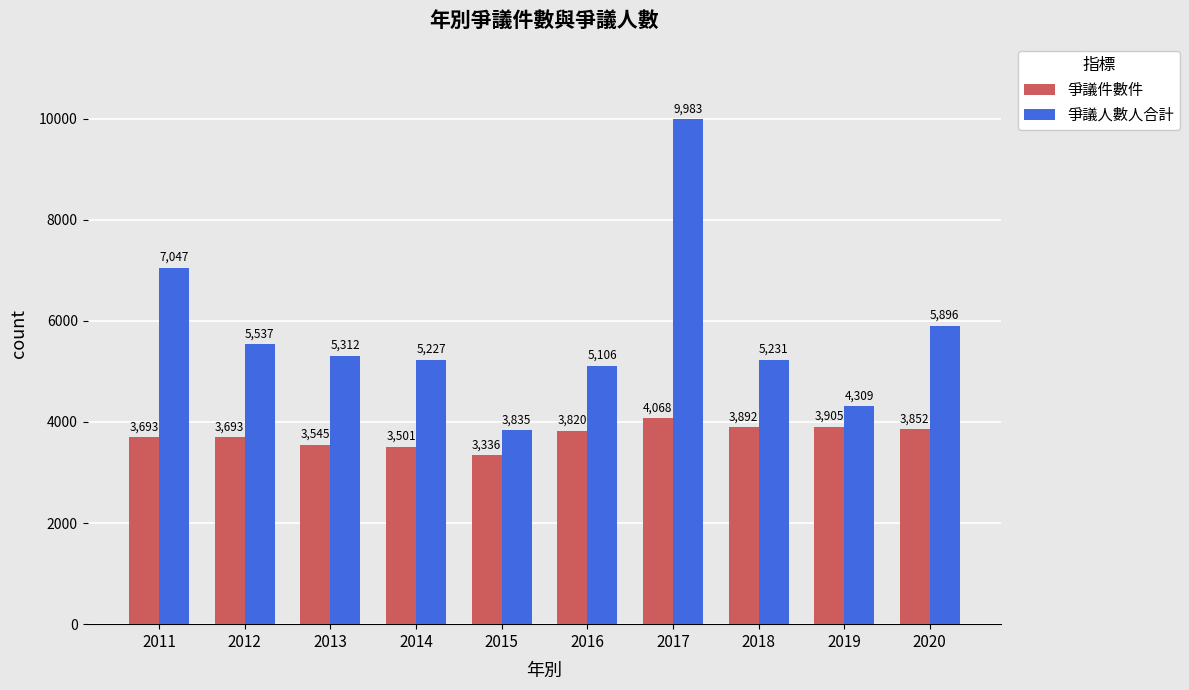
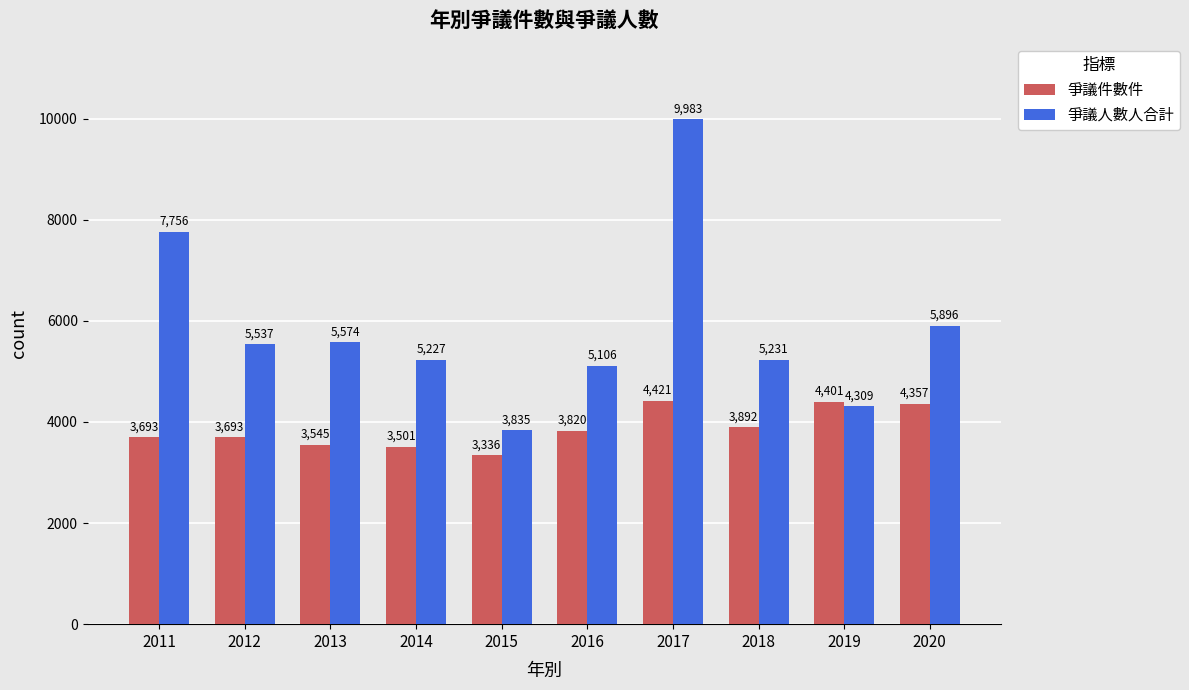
爭議人數人合計, 2011: 7,047 -> 7,756
爭議人數人合計, 2013: 5,312 -> 5,574
爭議件數件, 2017: 4,068 -> 4,421
爭議件數件, 2019: 3,905 -> 4,401
爭議件數件, 2020: 3,852 -> 4,357
